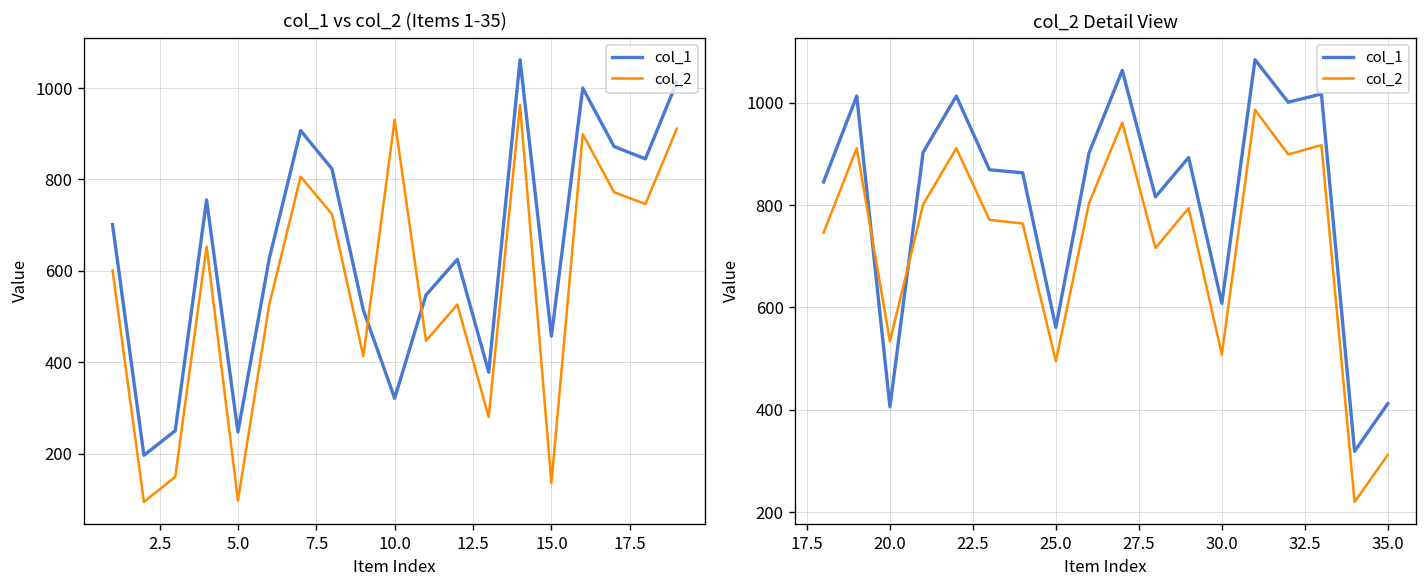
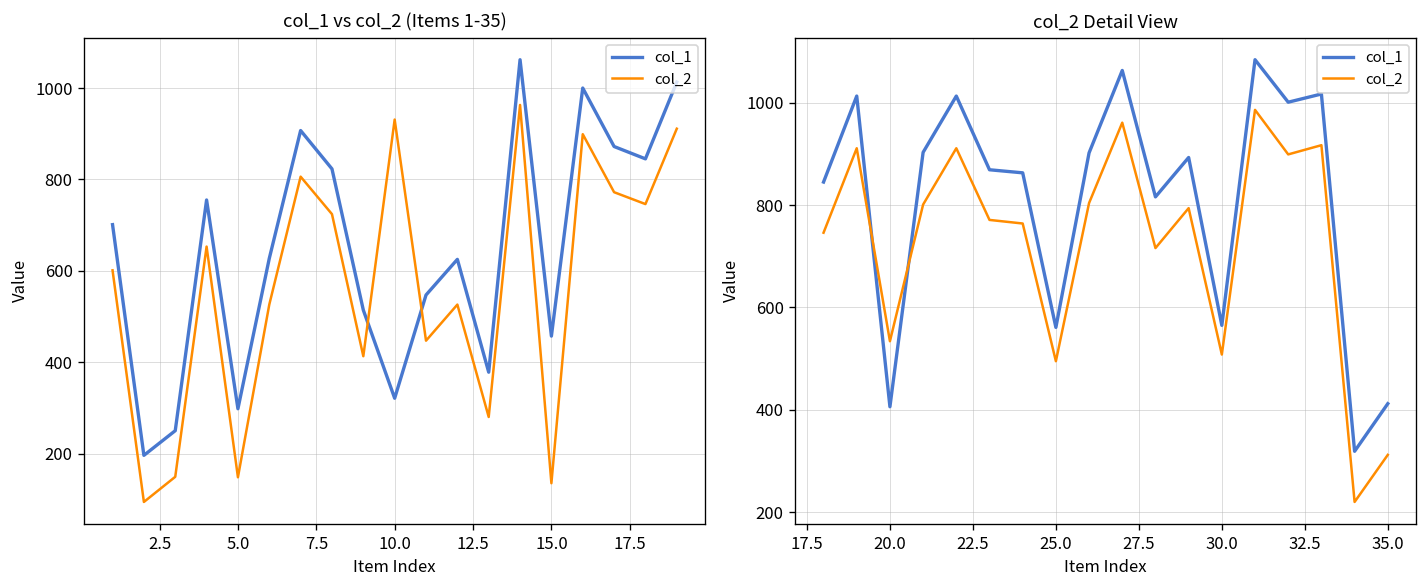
col_1 vs col_2 (Items 1-35), col_1, 5.0: 250 -> 300
col_1 vs col_2 (Items 1-35), col_2, 5.0: 100 -> 150
col_2 Detail View, col_1, 30.0: 610 -> 570
